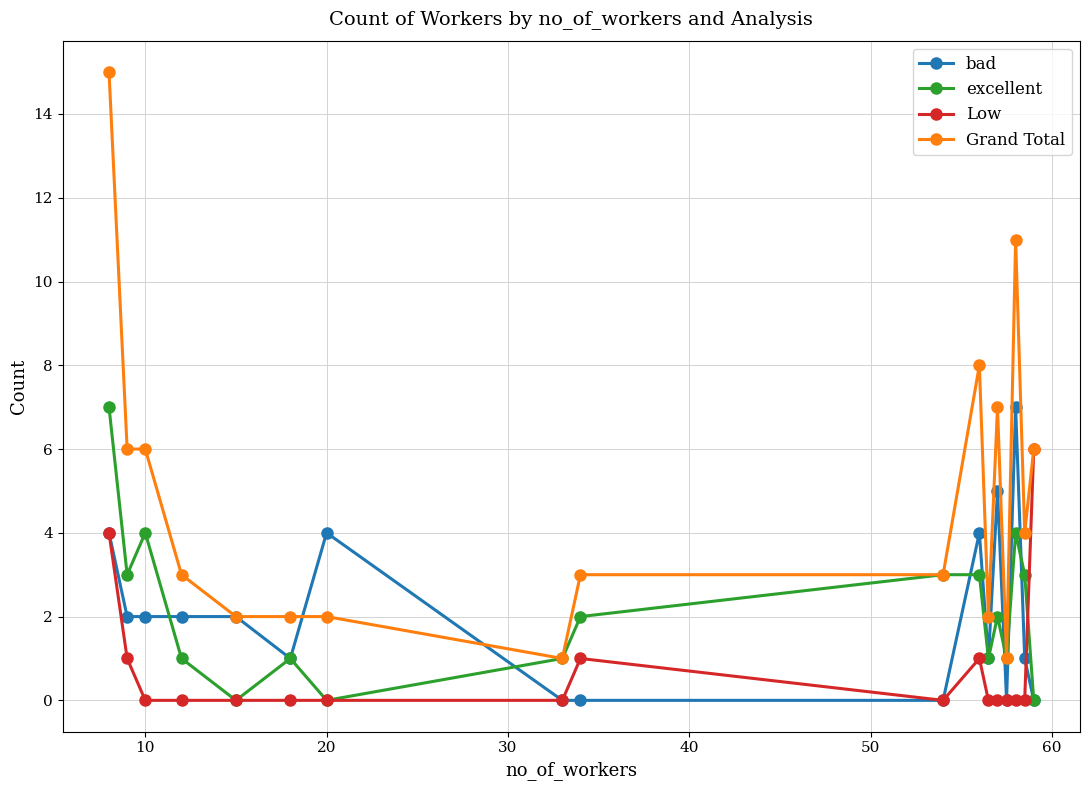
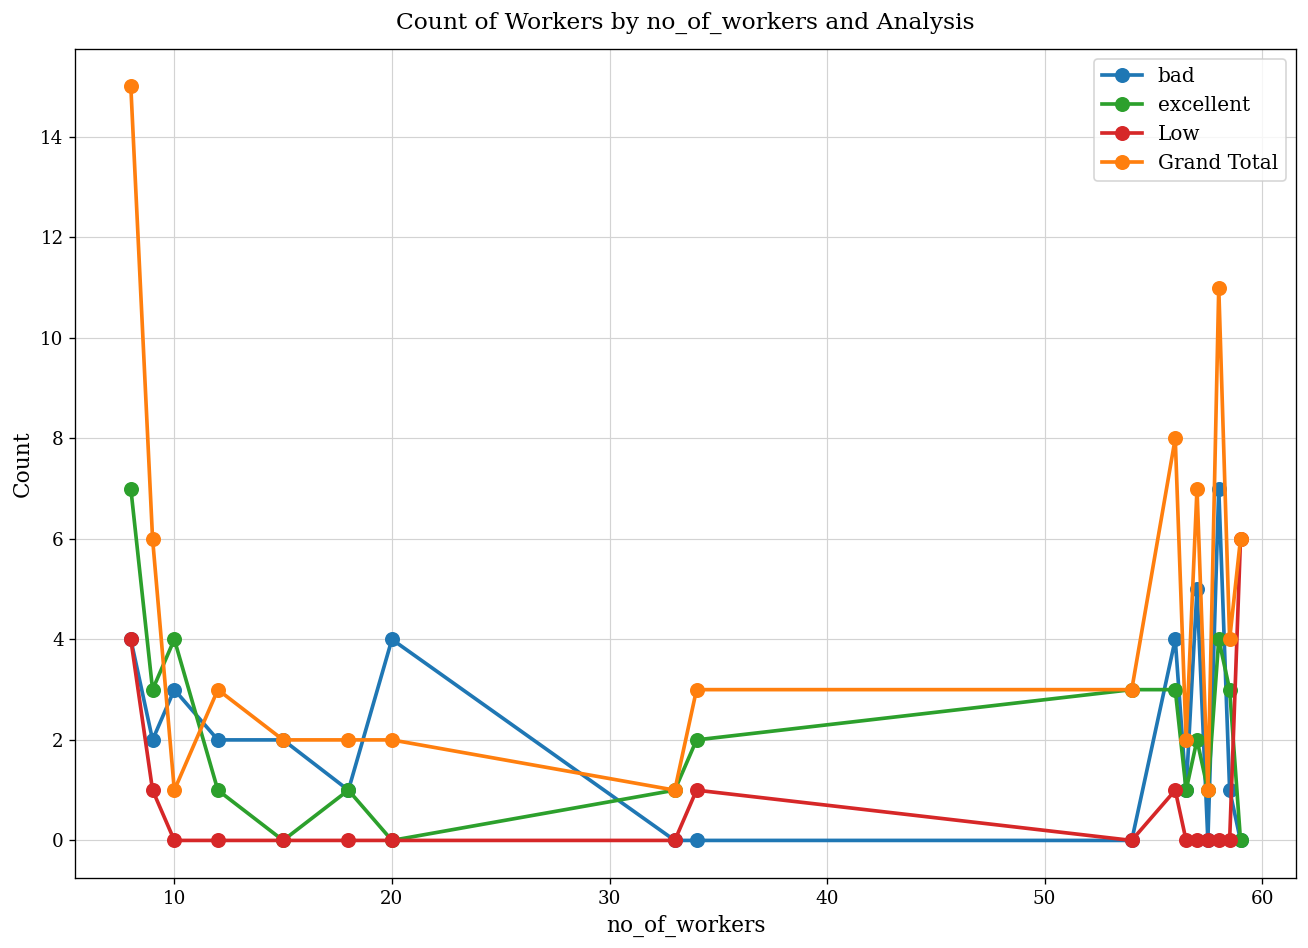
bad, 10: 2 -> 3
Grand Total, 10: 6 -> 1
